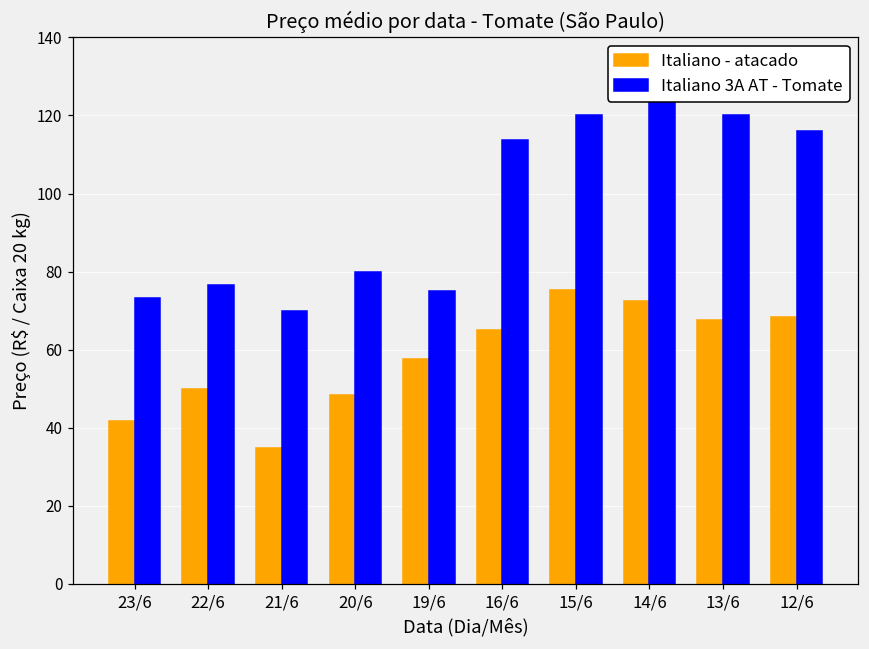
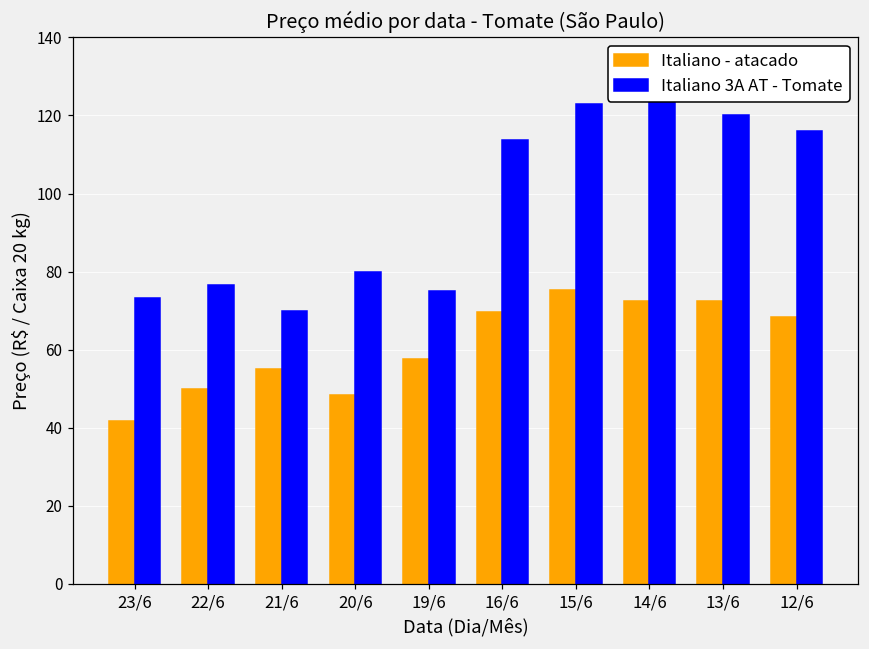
Italiano - atacado, 21/6: 35 -> 55
Italiano - atacado, 16/6: 65 -> 70
Italiano 3A AT - Tomate, 15/6: 120 -> 123
Italiano - atacado, 13/6: 68 -> 73
